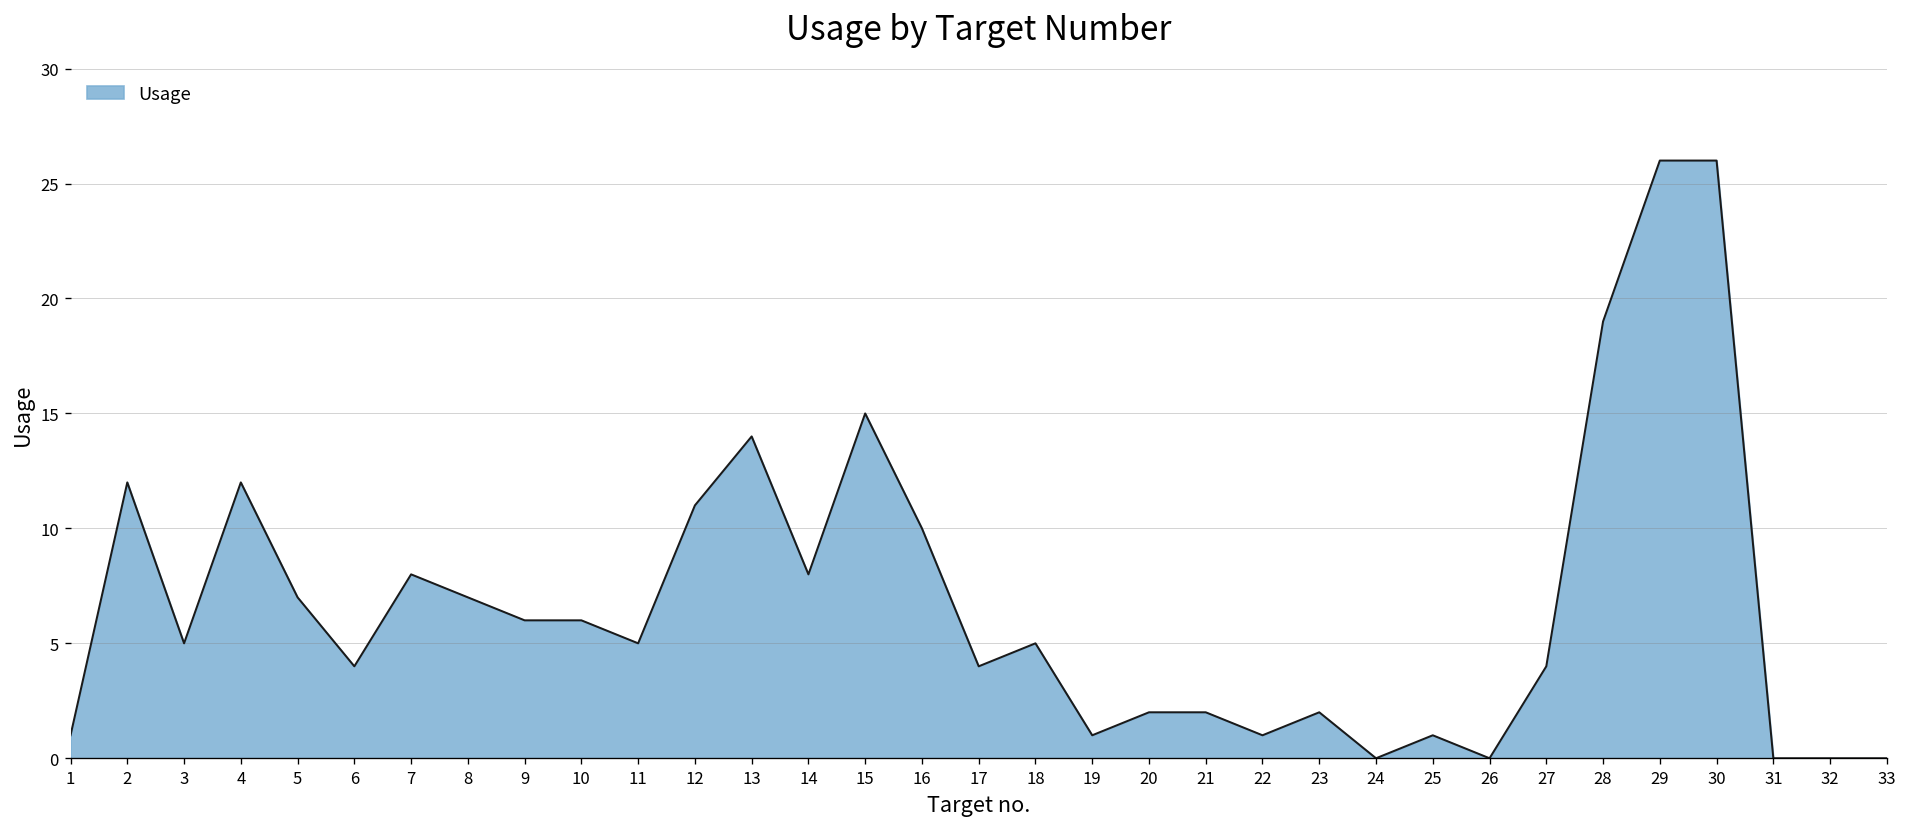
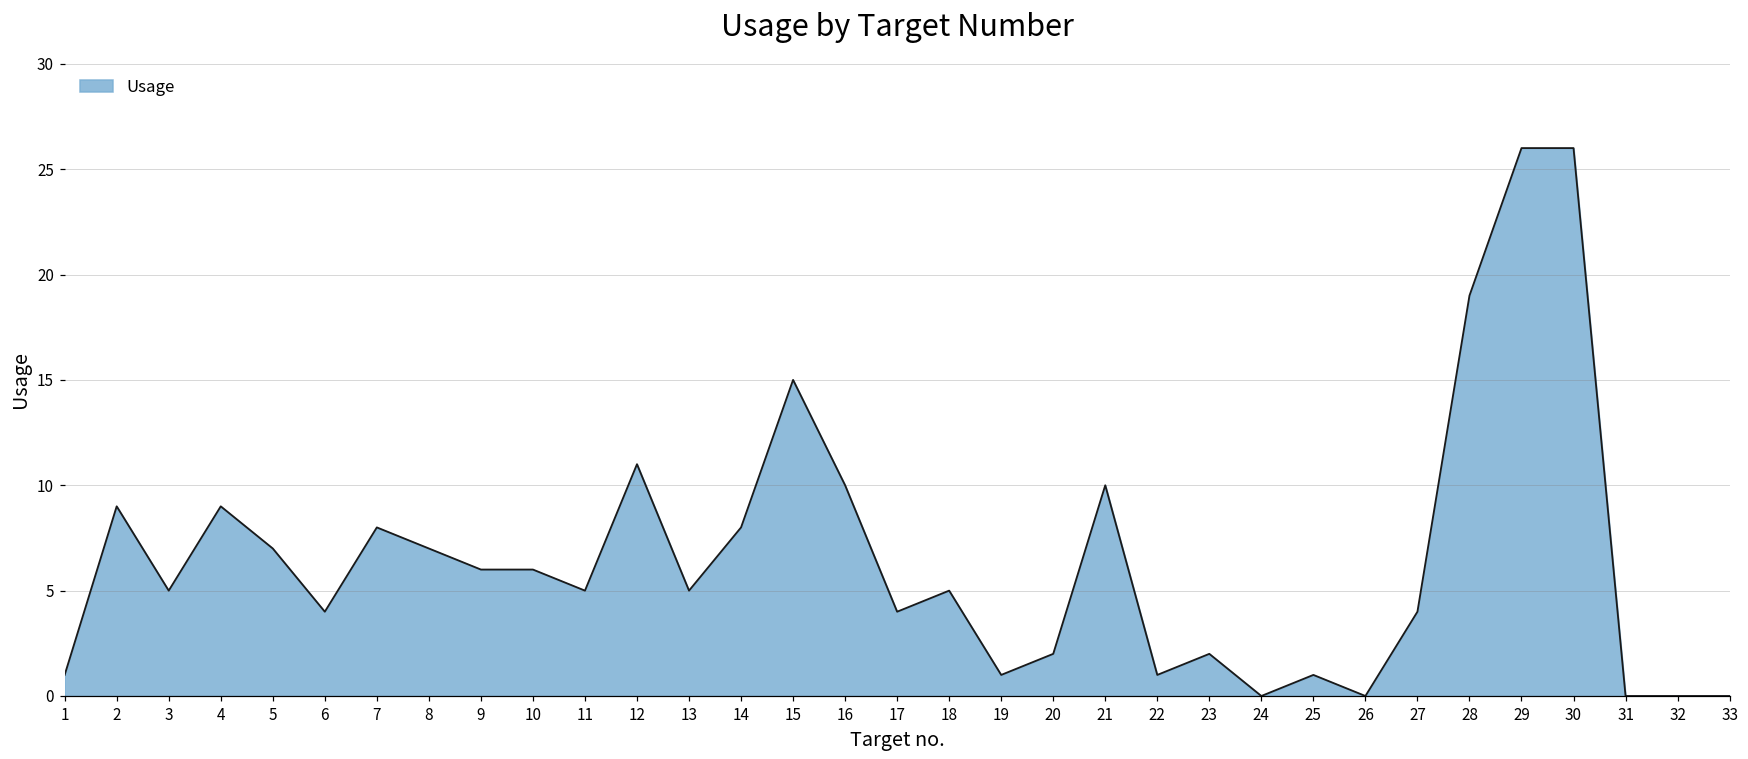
2: 12 -> 9
4: 12 -> 9
13: 14 -> 5
21: 2 -> 10
